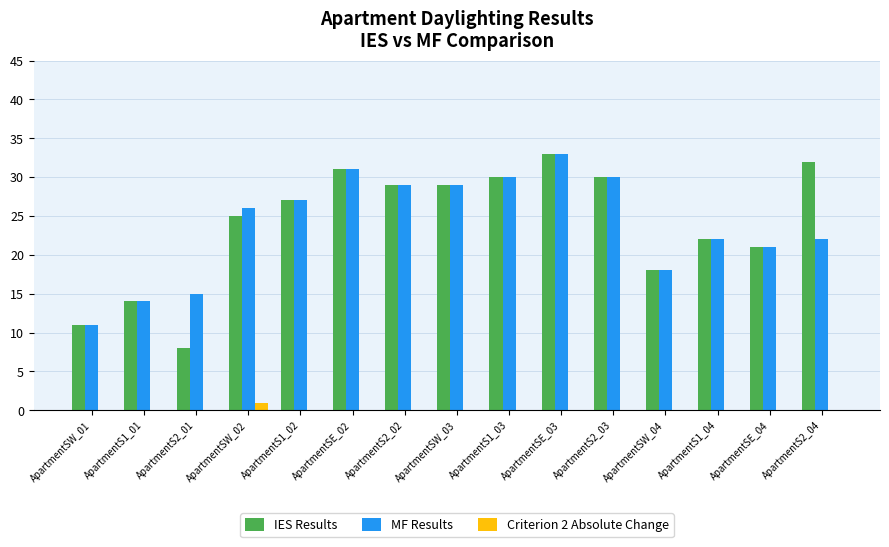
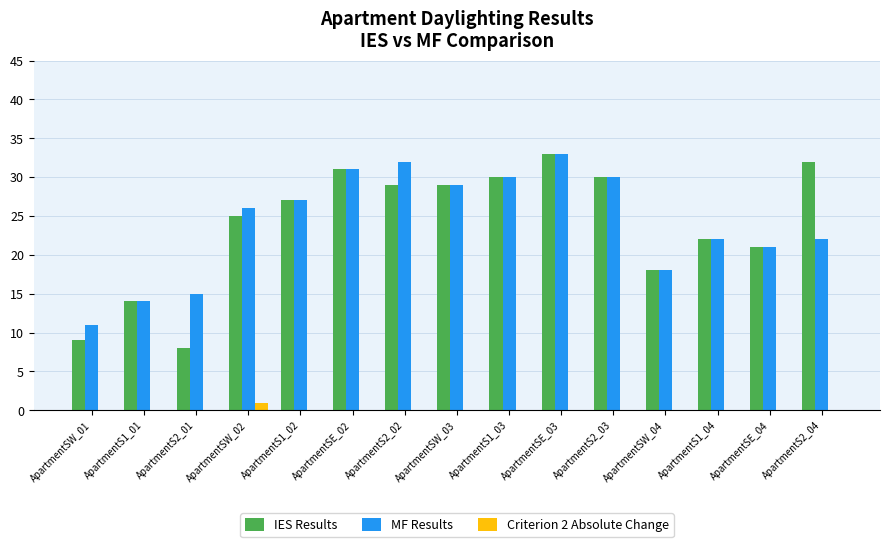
IES Results, ApartmentSW_01: 11 -> 9
MF Results, ApartmentS2_02: 29 -> 32
